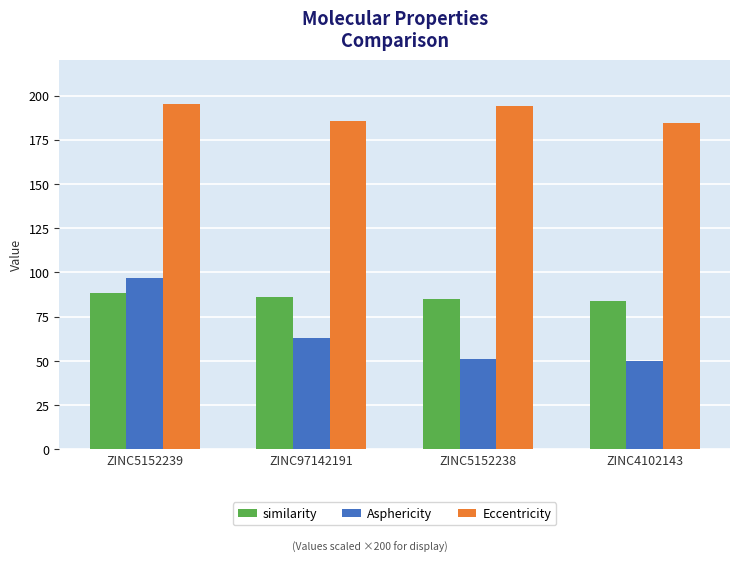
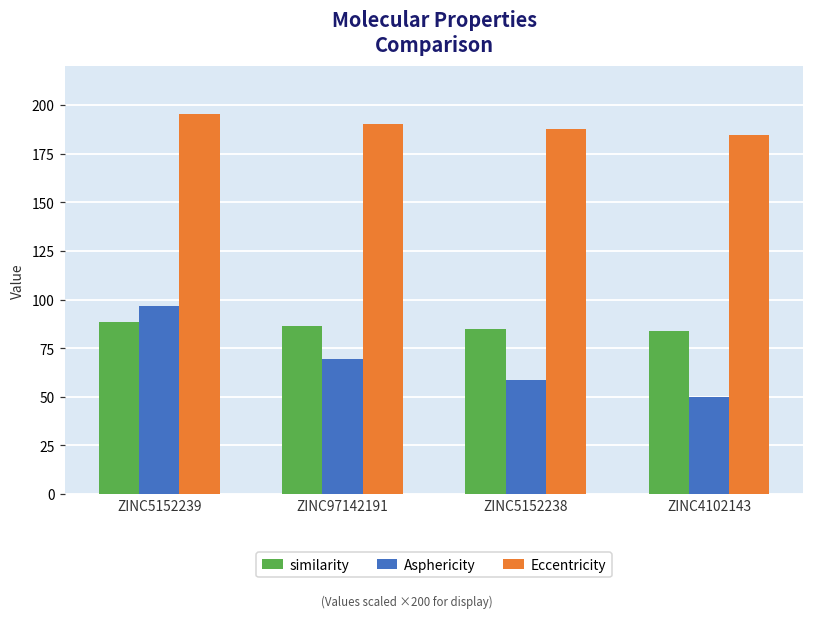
Asphericity, ZINC97142191: 63 -> 70
Eccentricity, ZINC97142191: 185 -> 190
Asphericity, ZINC5152238: 51 -> 59
Eccentricity, ZINC5152238: 194 -> 188
